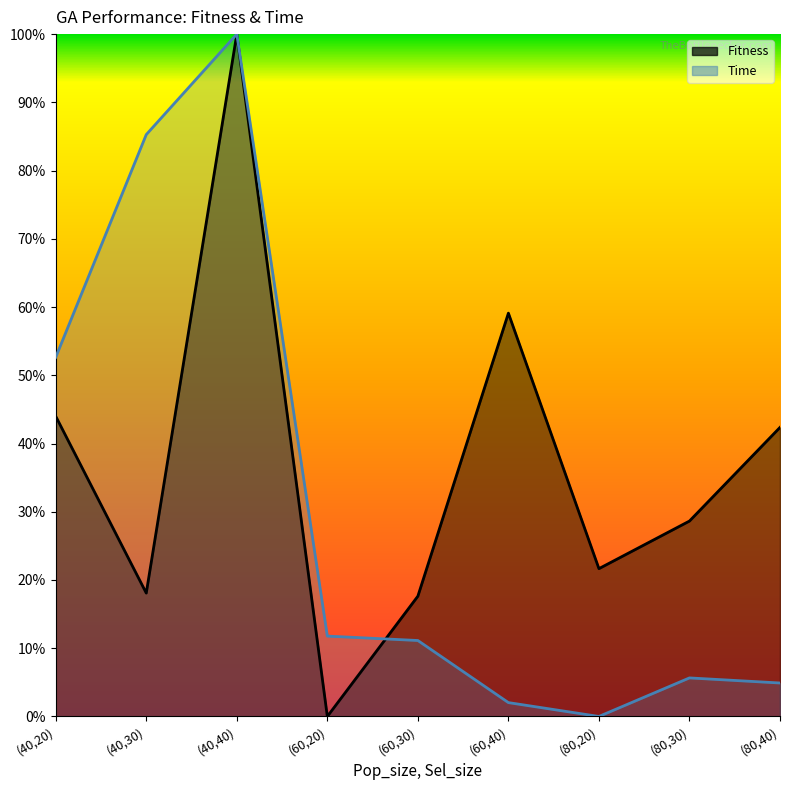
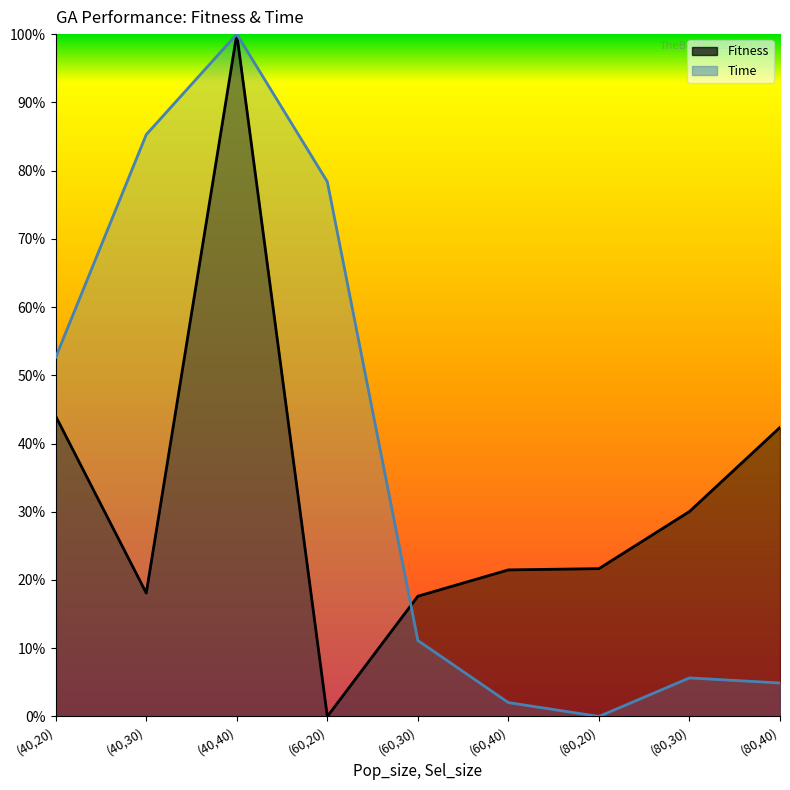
Time, (60,20): 12% -> 78%
Fitness, (60,40): 59% -> 21%
Fitness, (80,30): 29% -> 30%
